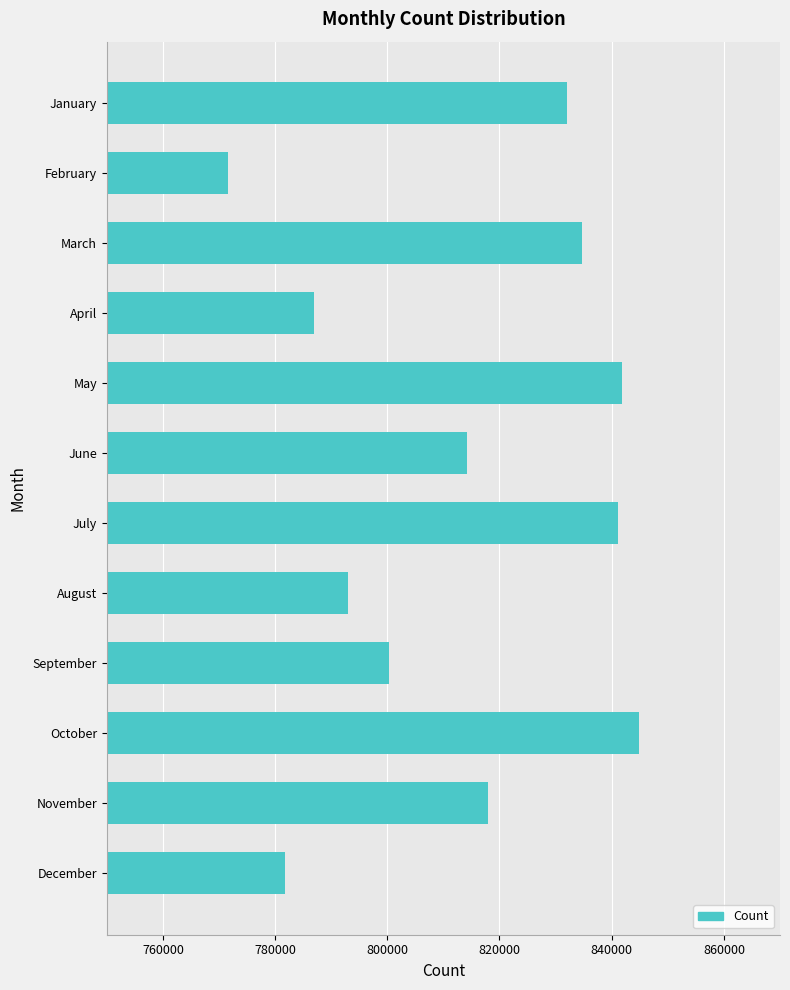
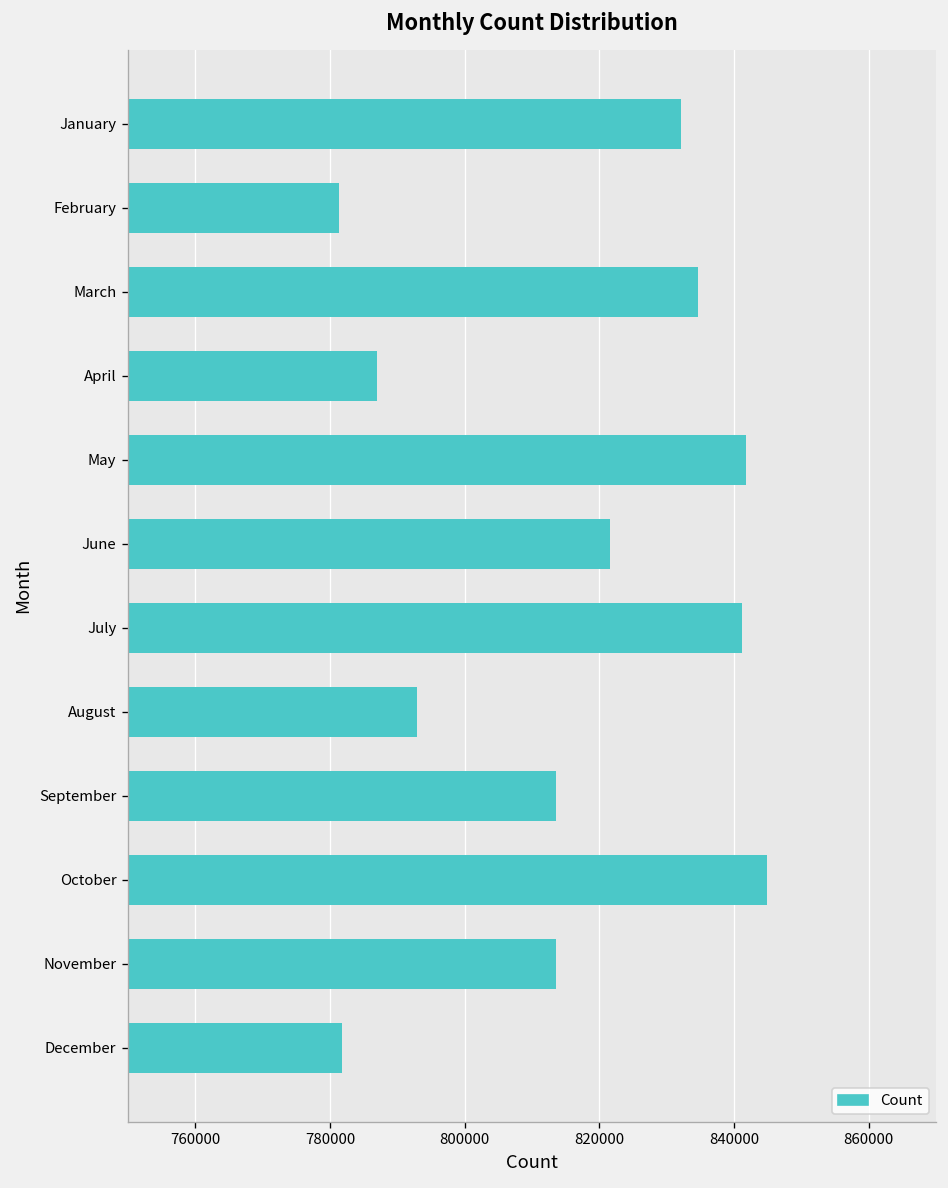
February: 772000 -> 781000
June: 814000 -> 822000
September: 800000 -> 814000
November: 818000 -> 814000
